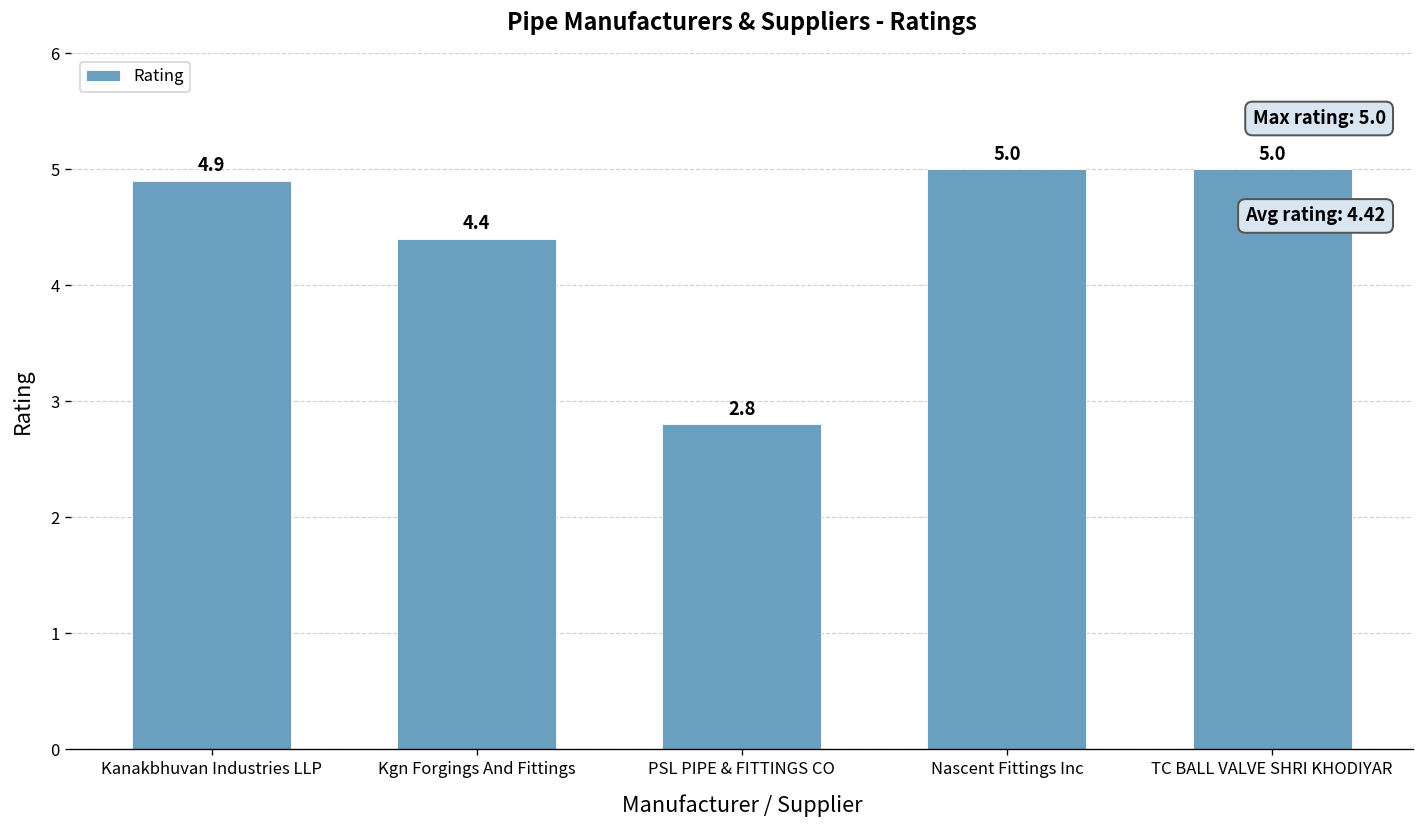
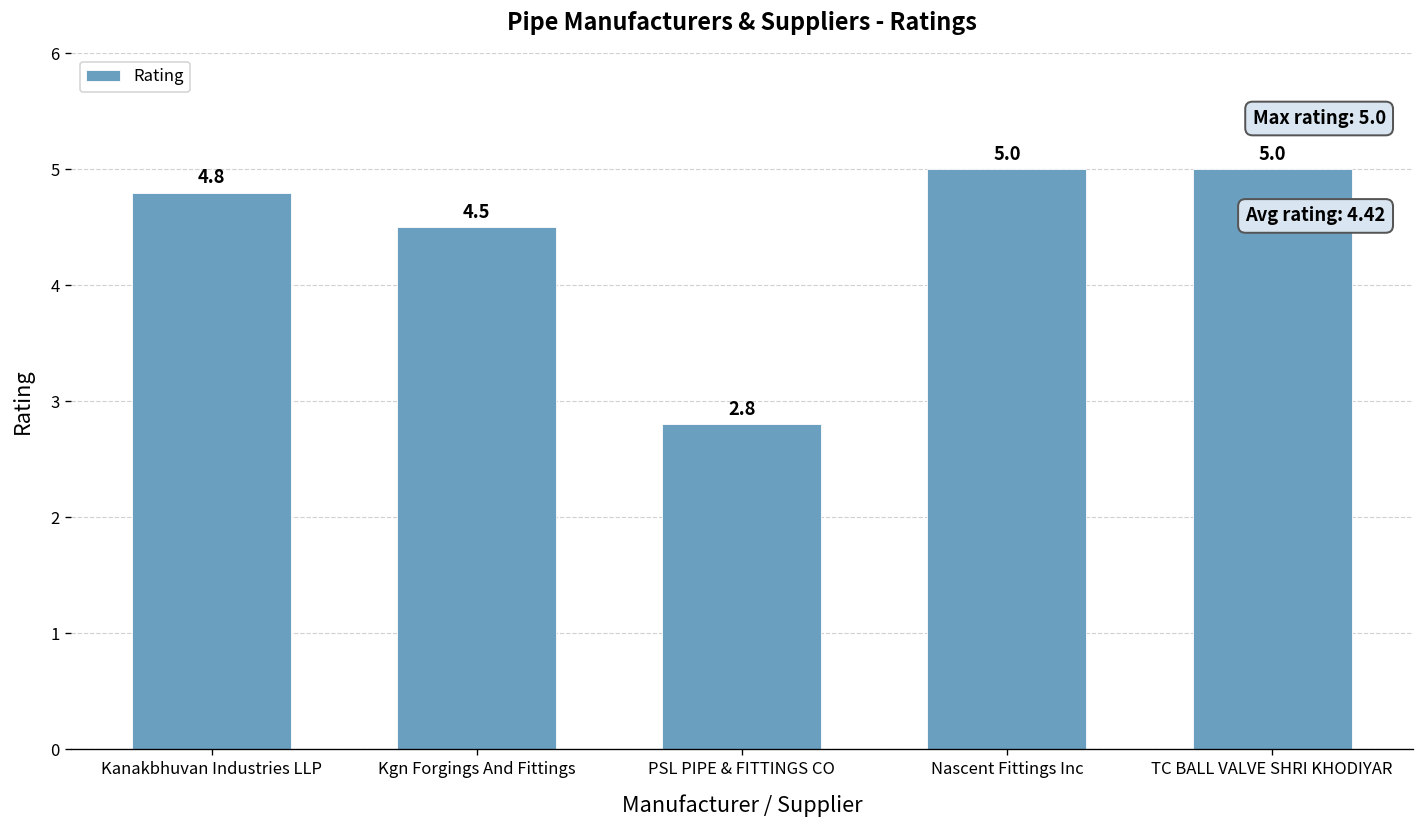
Kanakbhuvan Industries LLP: 4.9 -> 4.8
Kgn Forgings And Fittings: 4.4 -> 4.5
